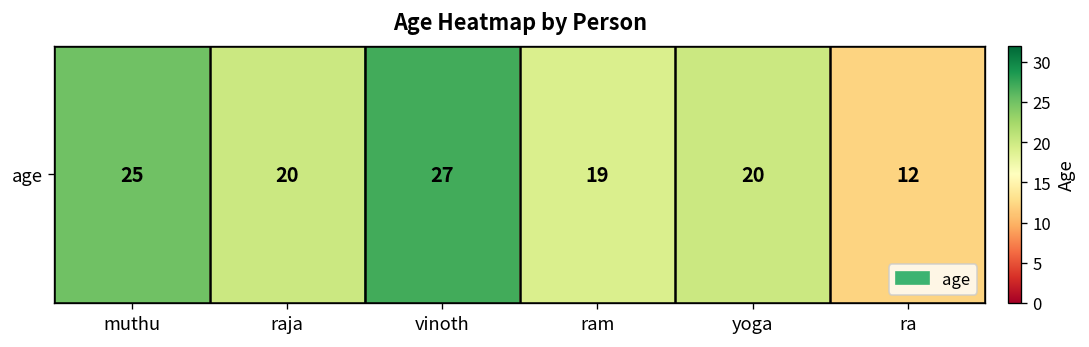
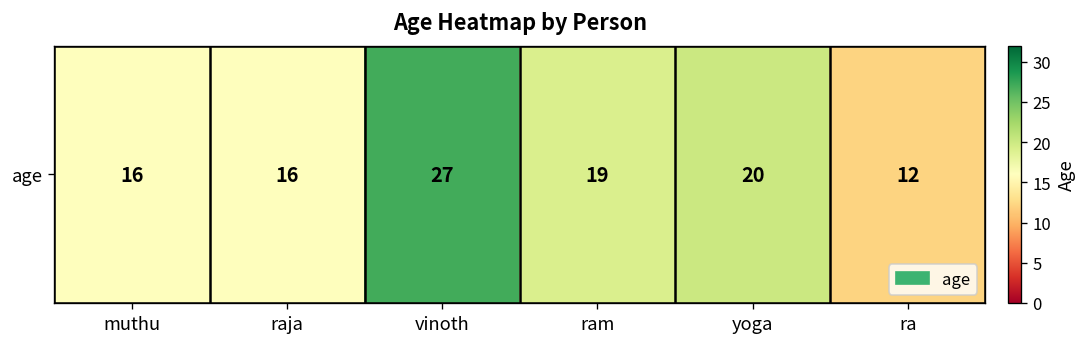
age, muthu: 25 -> 16
age, raja: 20 -> 16
